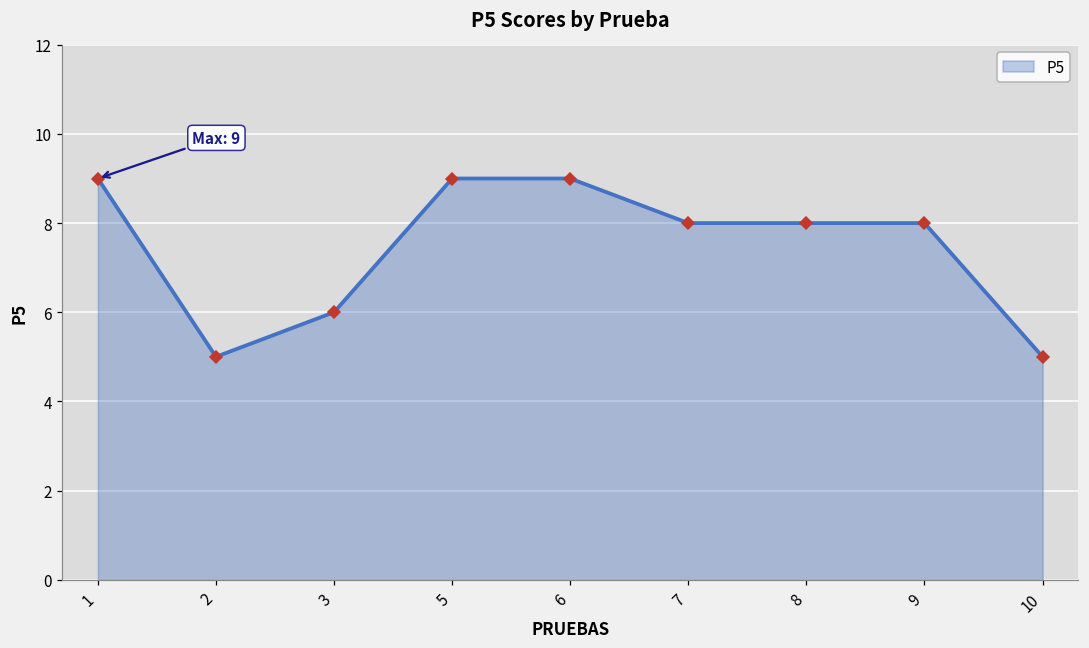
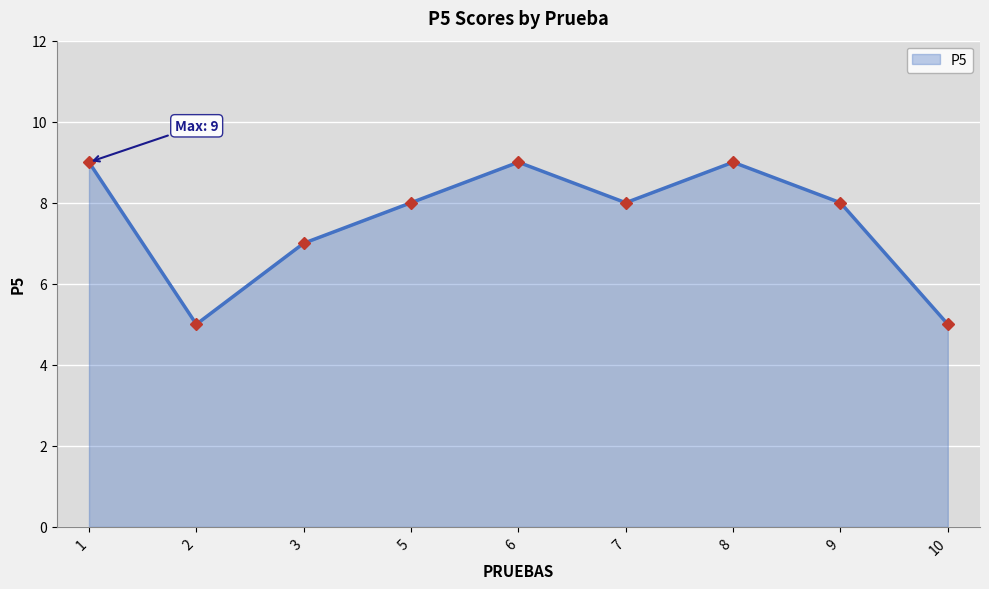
3: 6 -> 7
5: 9 -> 8
8: 8 -> 9
